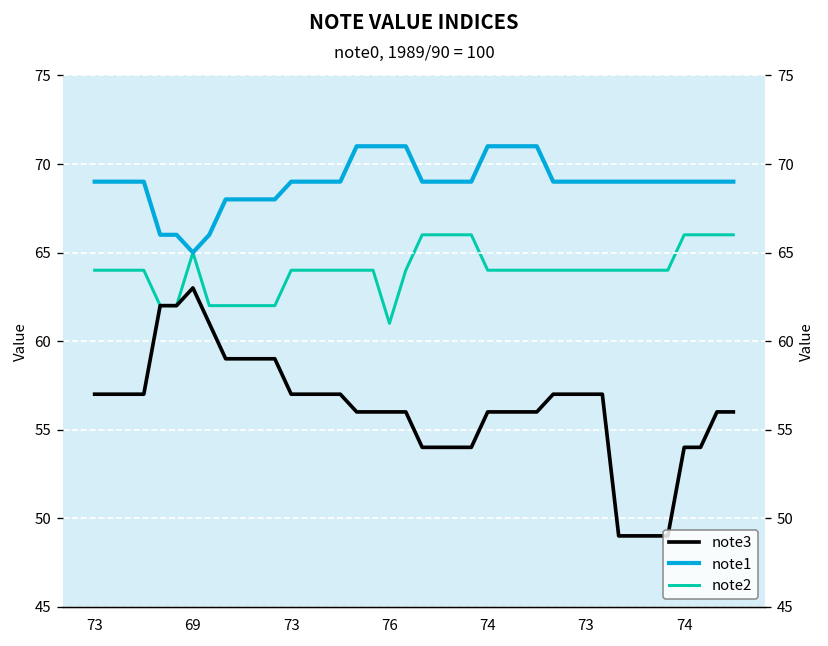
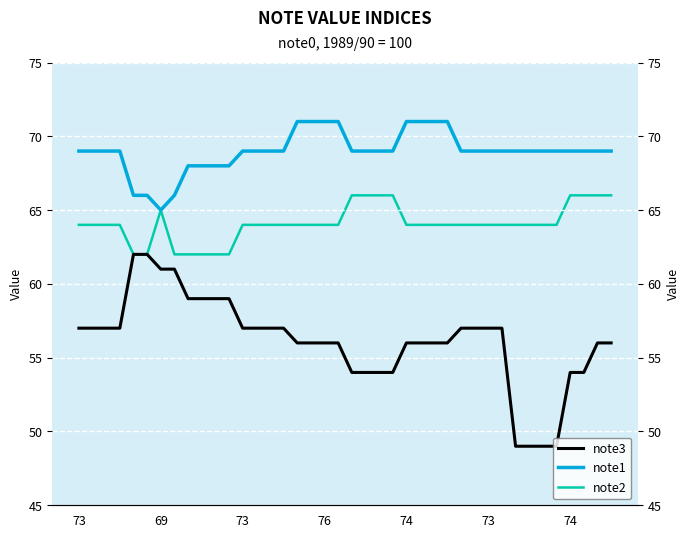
note3, 69: 63 -> 61
note2, 76: 61 -> 64
